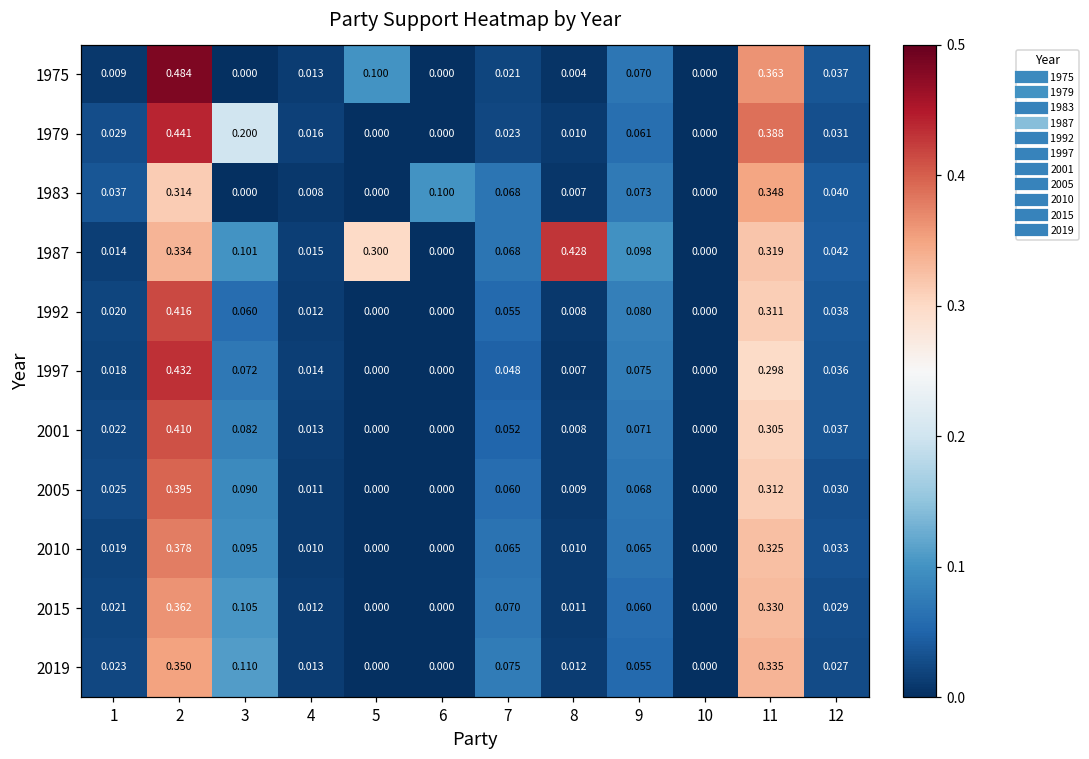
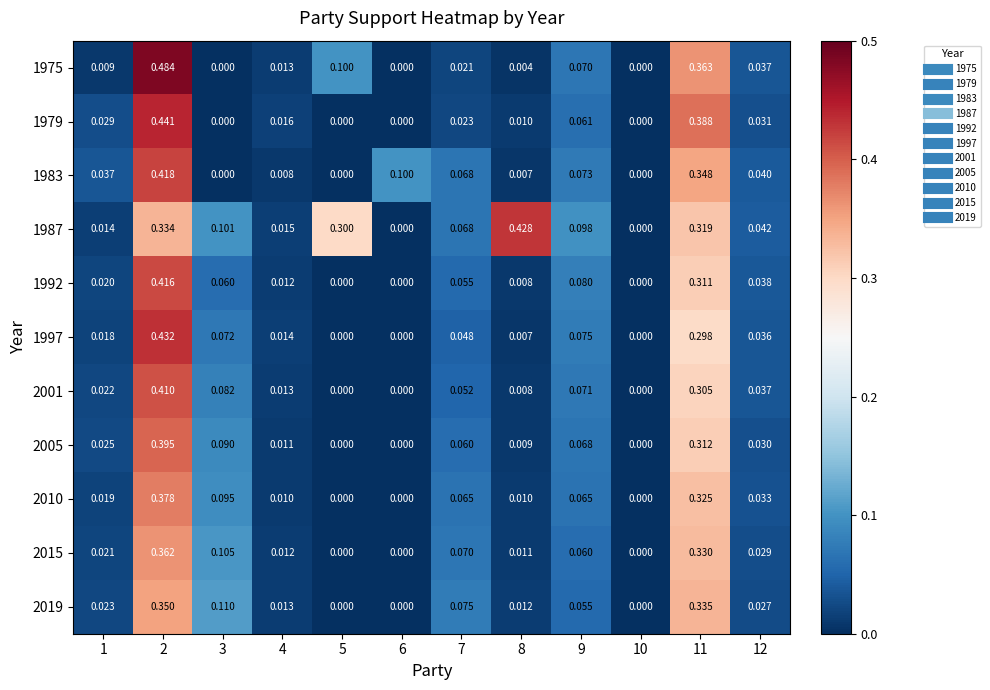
1979, 3: 0.200 -> 0.000
1983, 2: 0.314 -> 0.418
